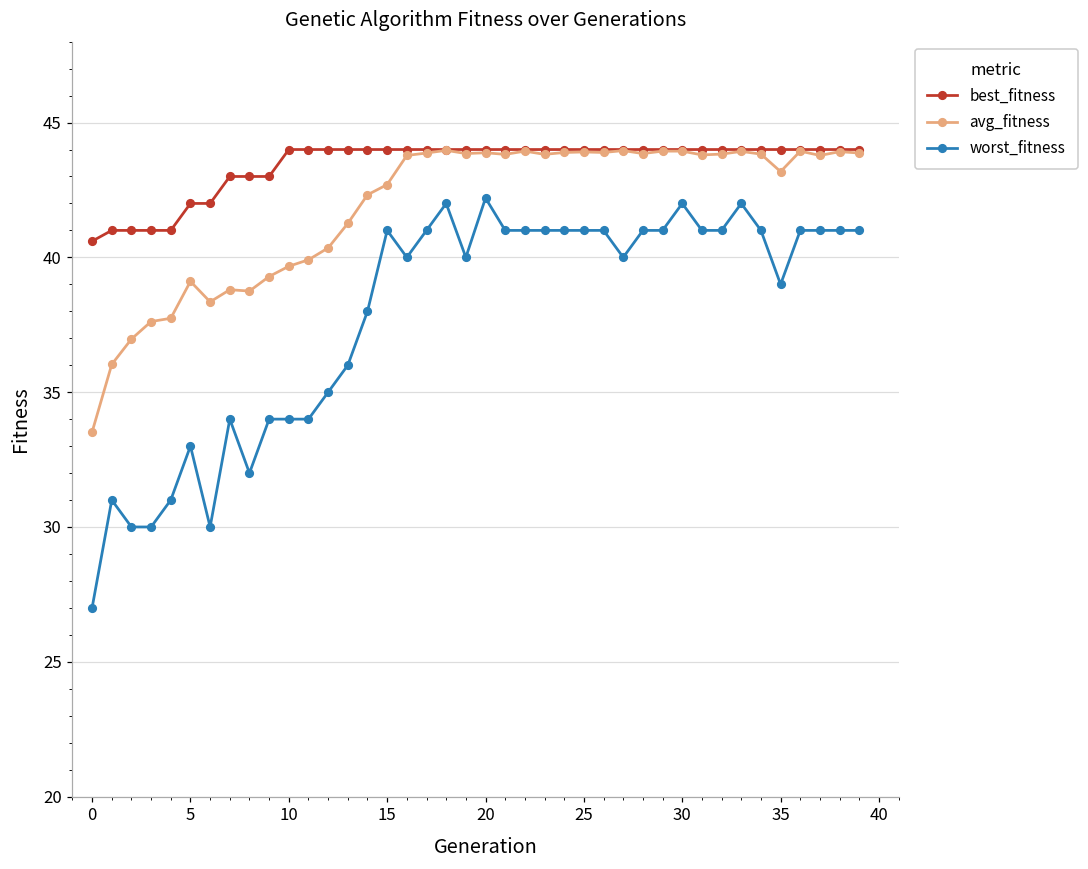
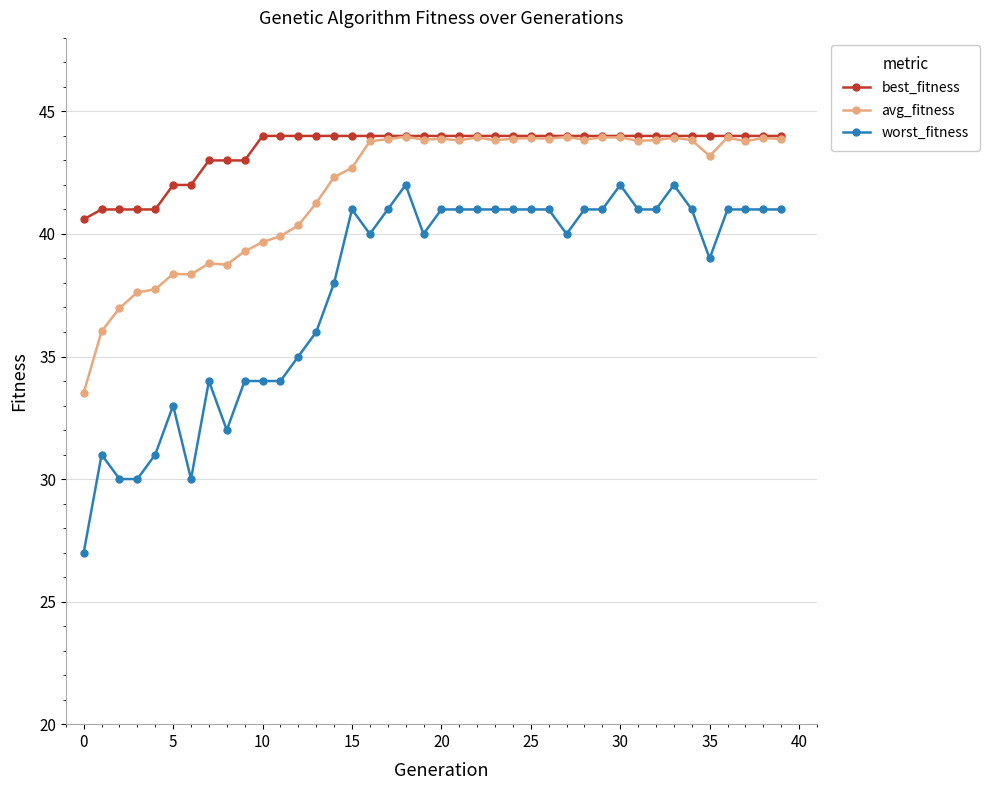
avg_fitness, 5: 39.1 -> 38.4
worst_fitness, 20: 42.2 -> 41.0
